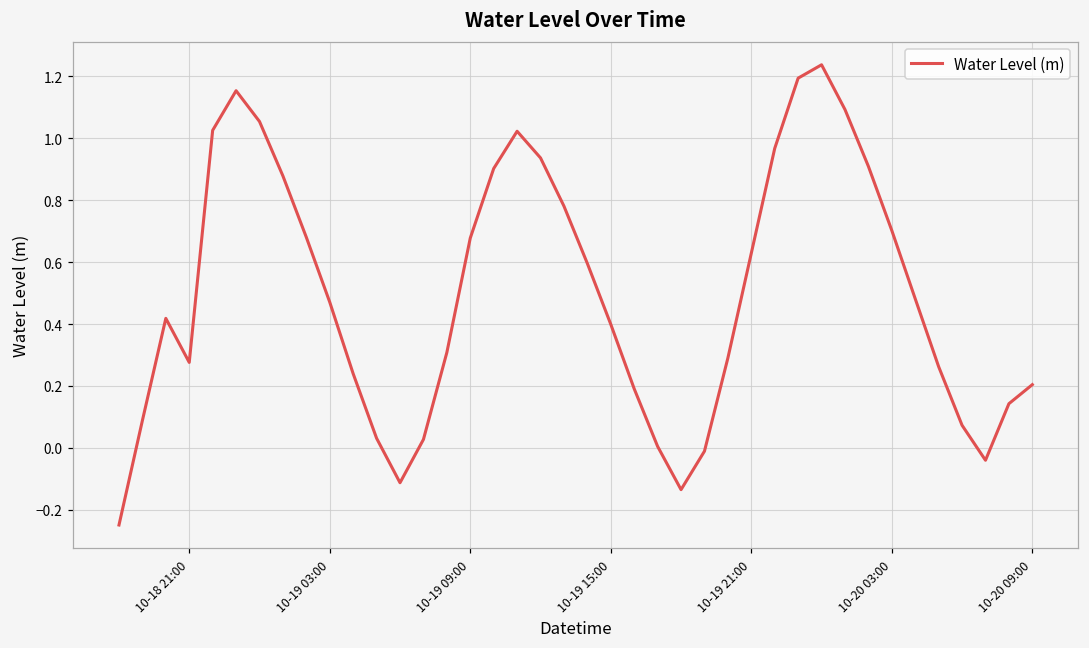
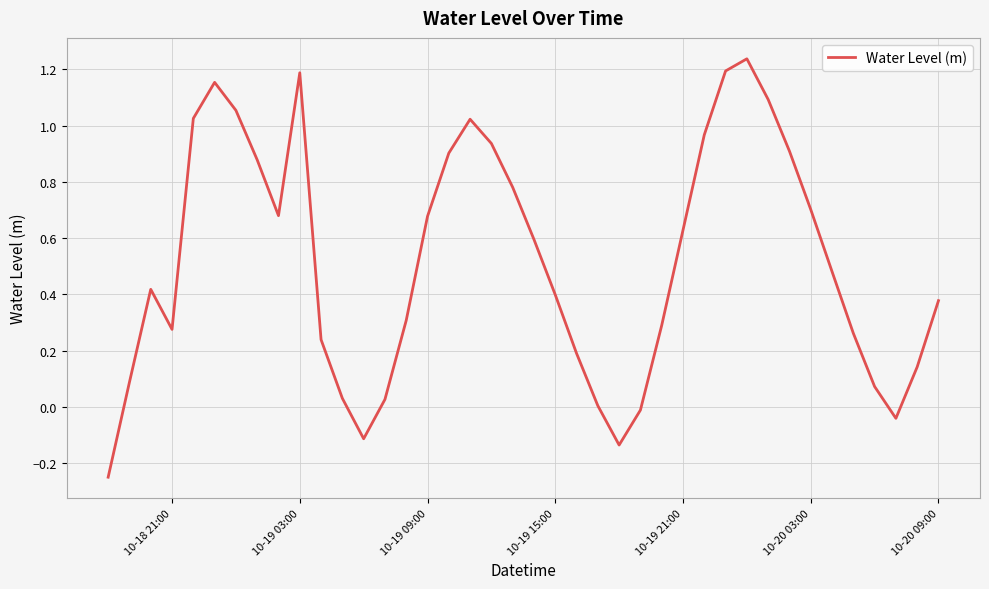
10-19 03:00: 0.47 -> 1.19
10-20 09:00: 0.20 -> 0.38
